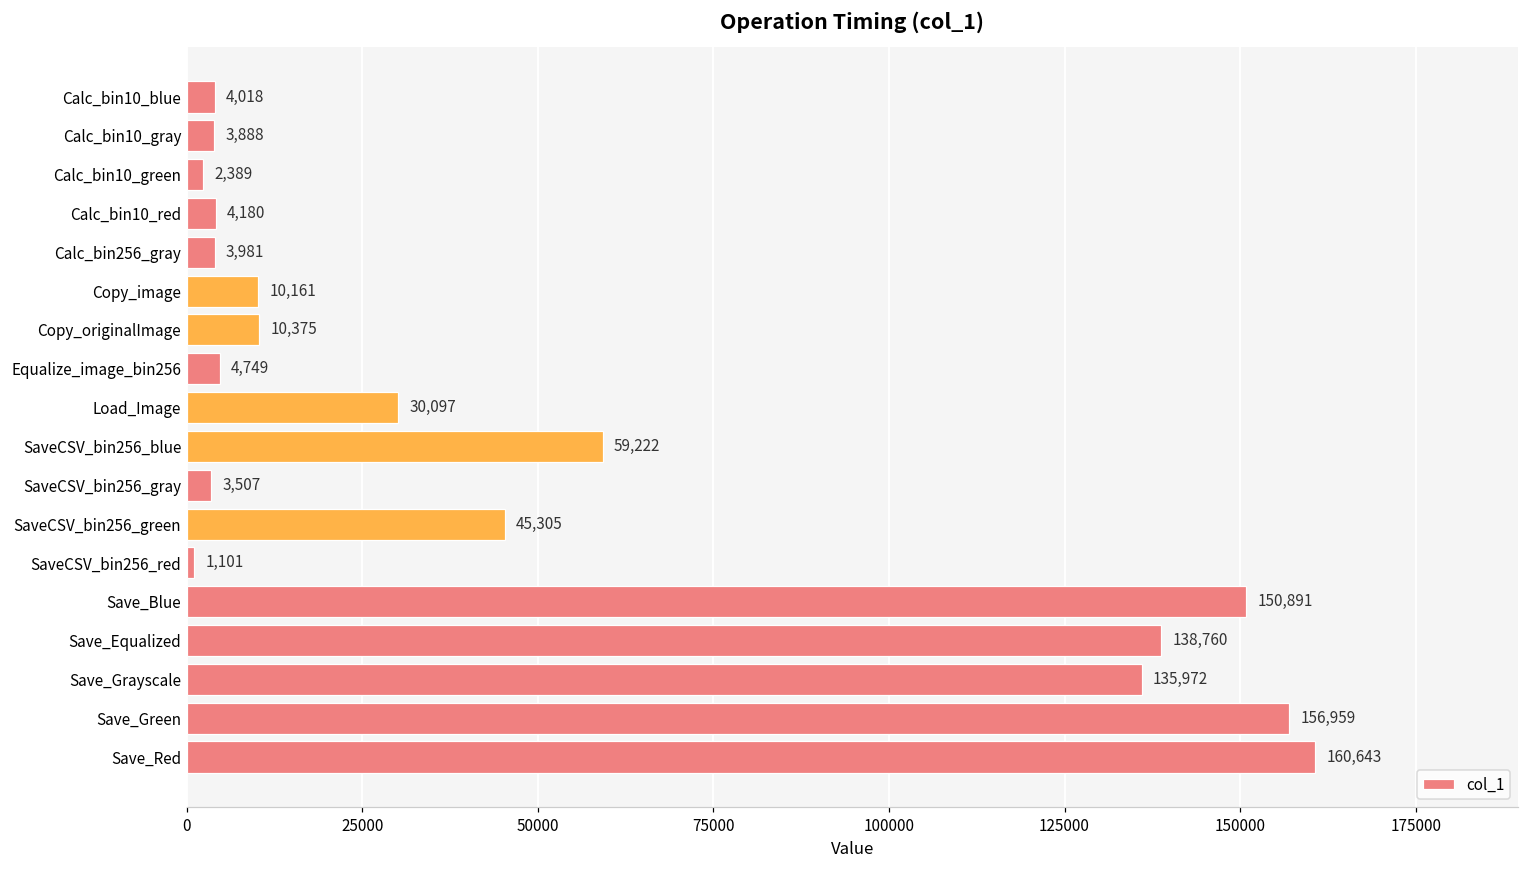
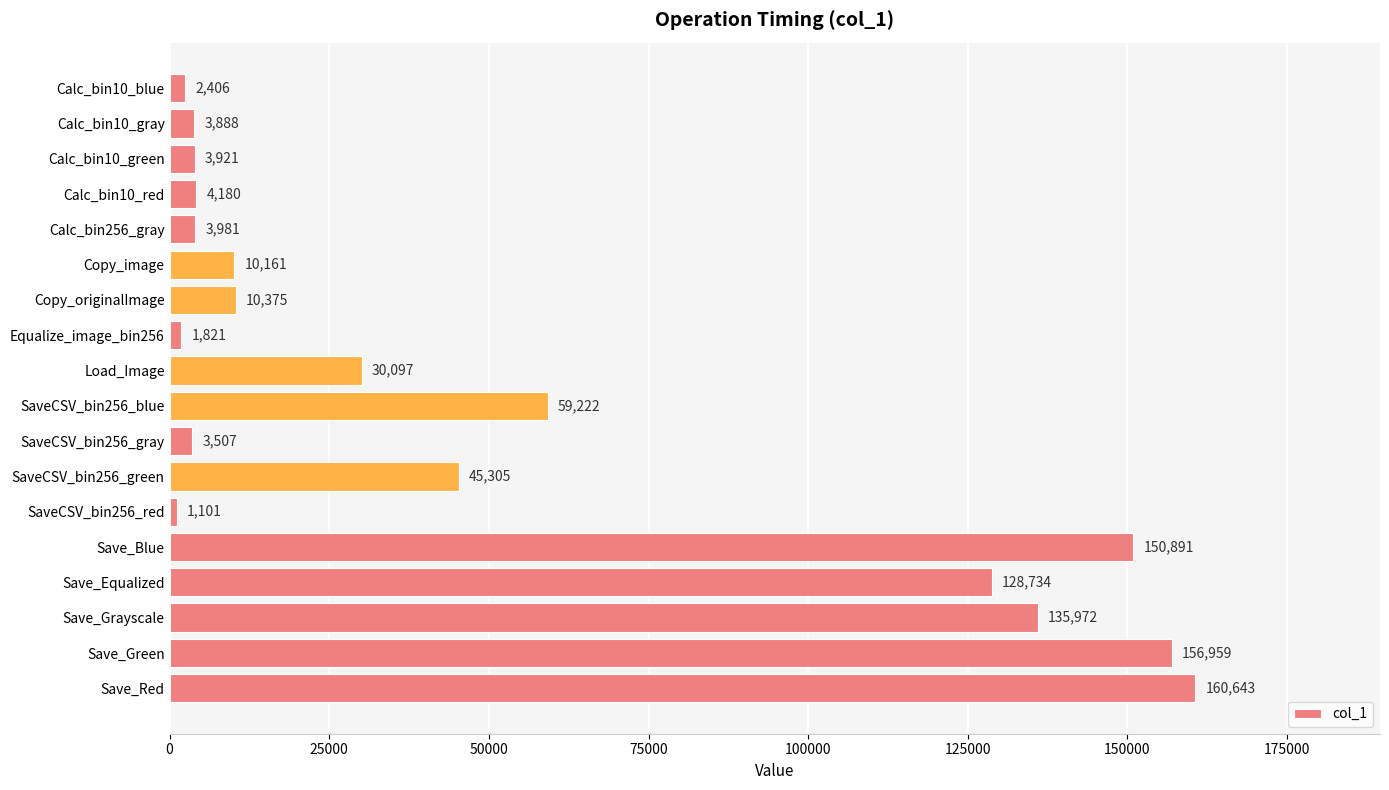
Calc_bin10_blue: 4,018 -> 2,406
Calc_bin10_green: 2,389 -> 3,921
Equalize_image_bin256: 4,749 -> 1,821
Save_Equalized: 138,760 -> 128,734
